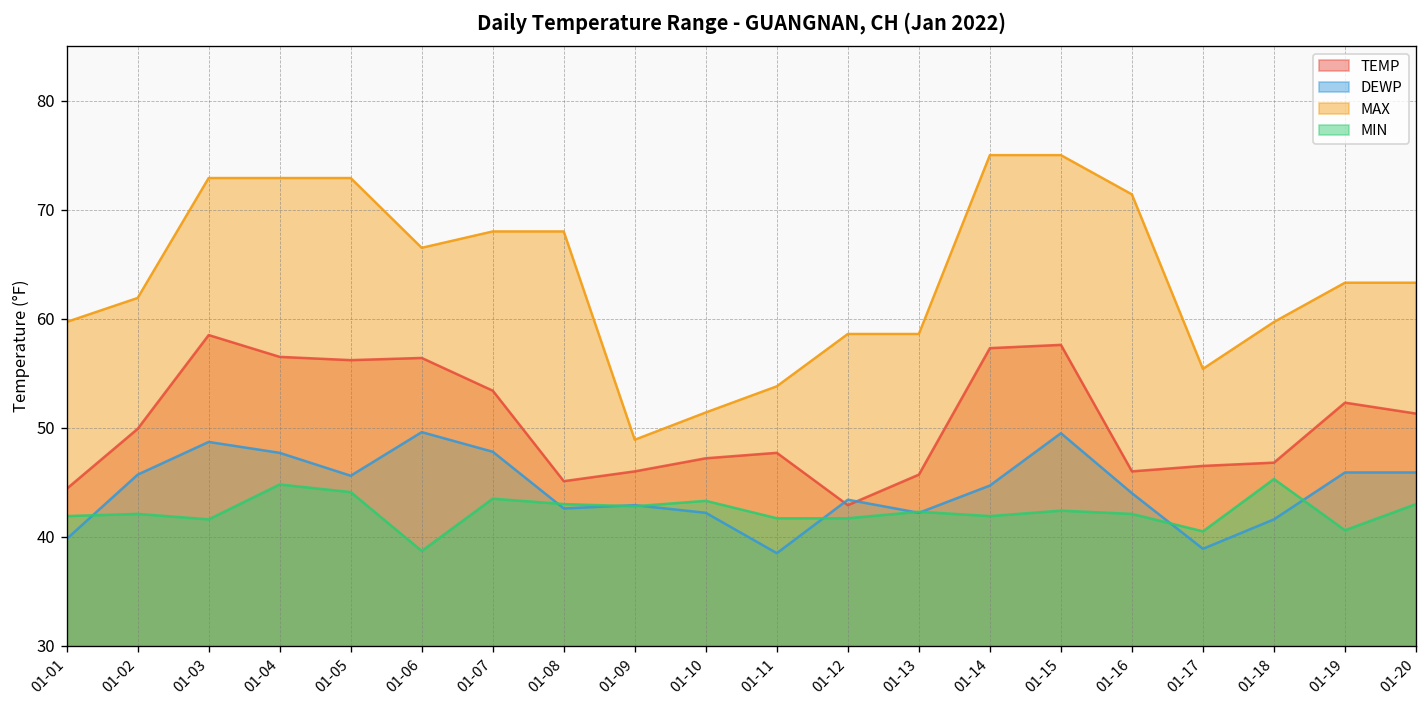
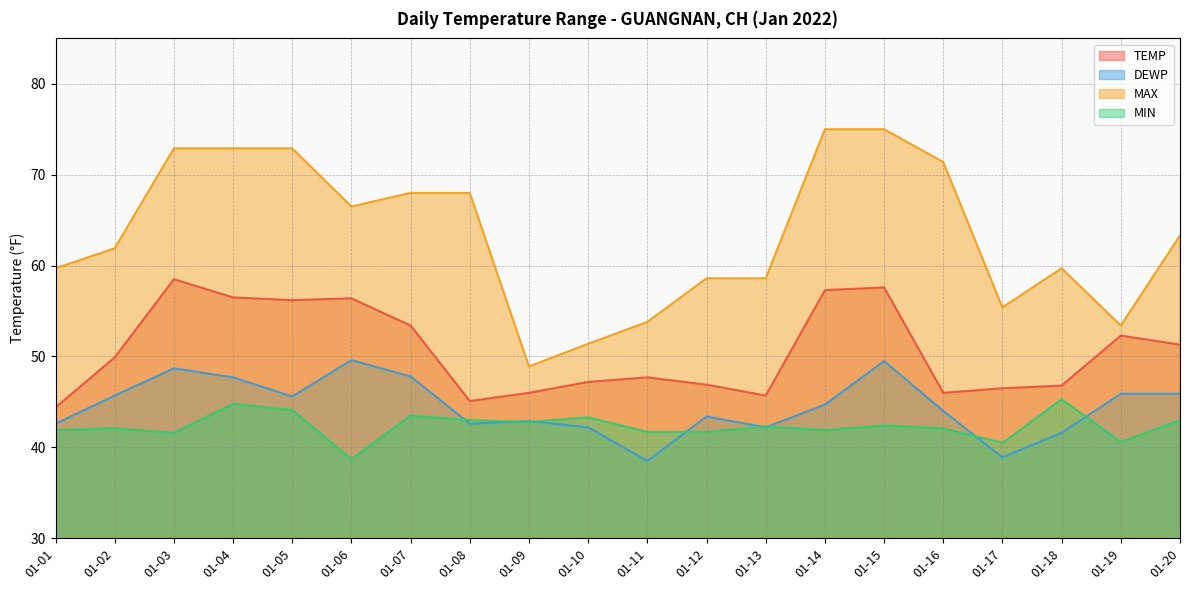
DEWP, 01-01: 40 -> 43
TEMP, 01-12: 43 -> 47
MAX, 01-19: 63 -> 53
